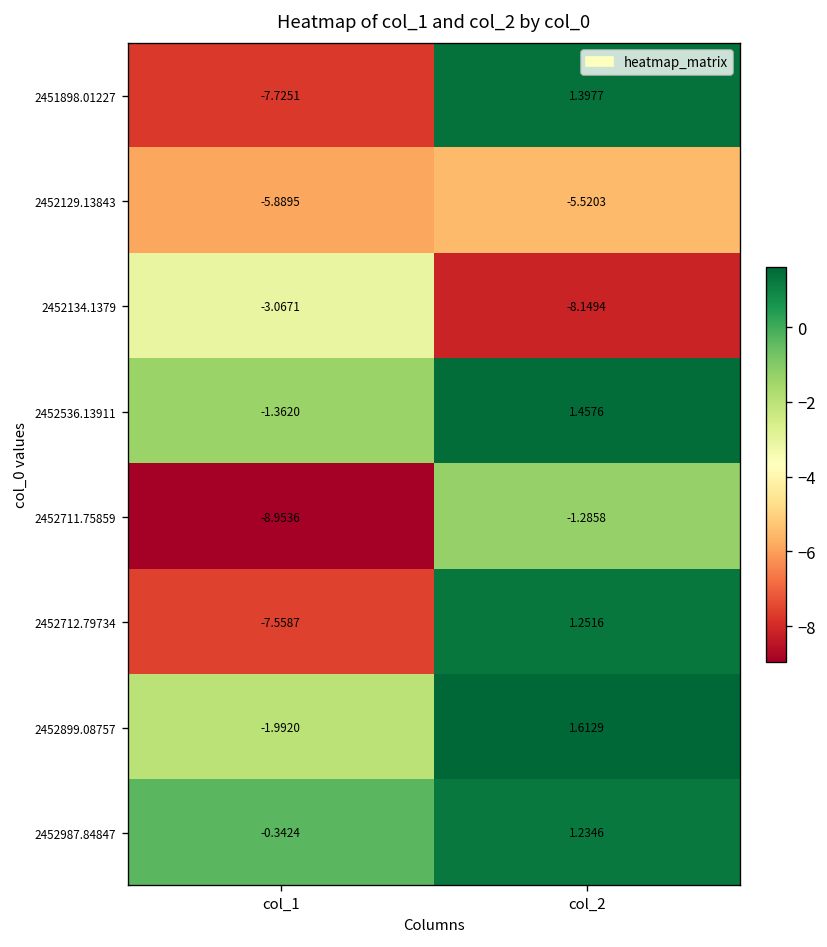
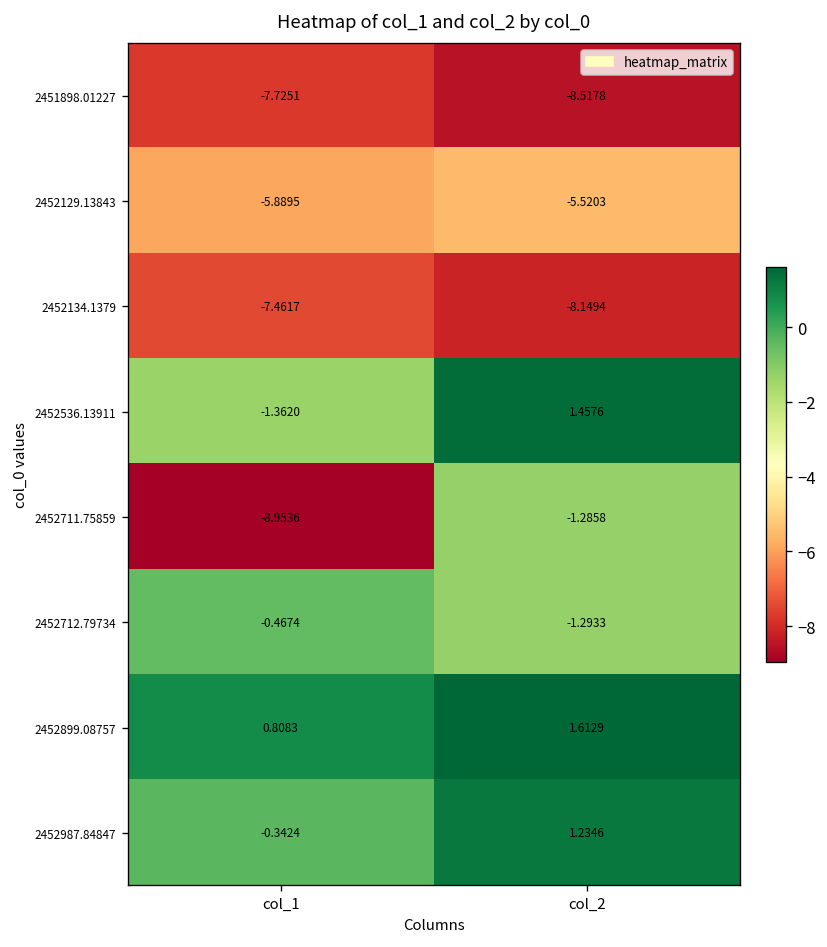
2451898.01227, col_2: 1.3977 -> -8.5178
2452134.1379, col_1: -3.0671 -> -7.4617
2452712.79734, col_1: -7.5587 -> -0.4674
2452712.79734, col_2: 1.2516 -> -1.2933
2452899.08757, col_1: -1.9920 -> 0.8083
